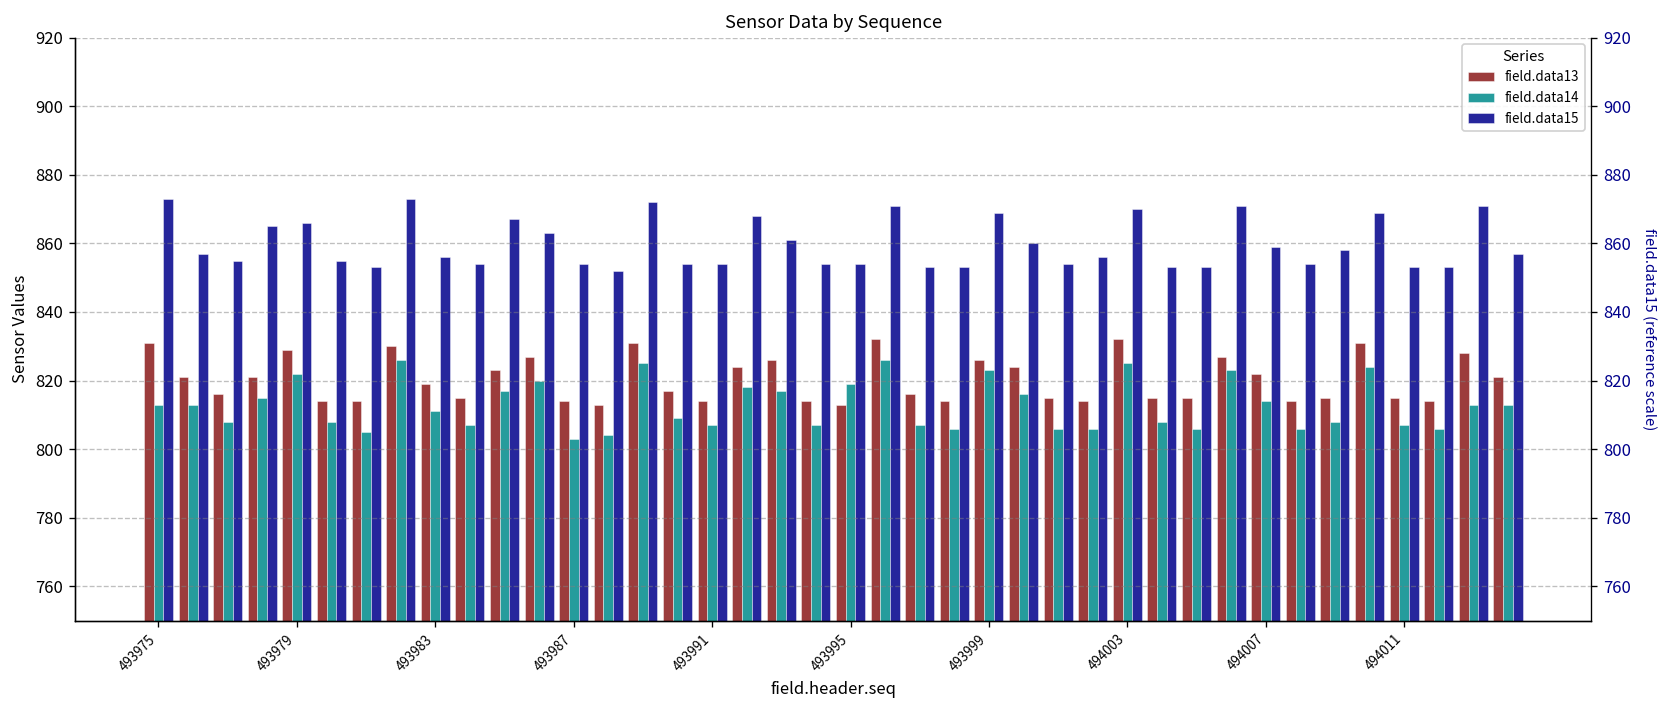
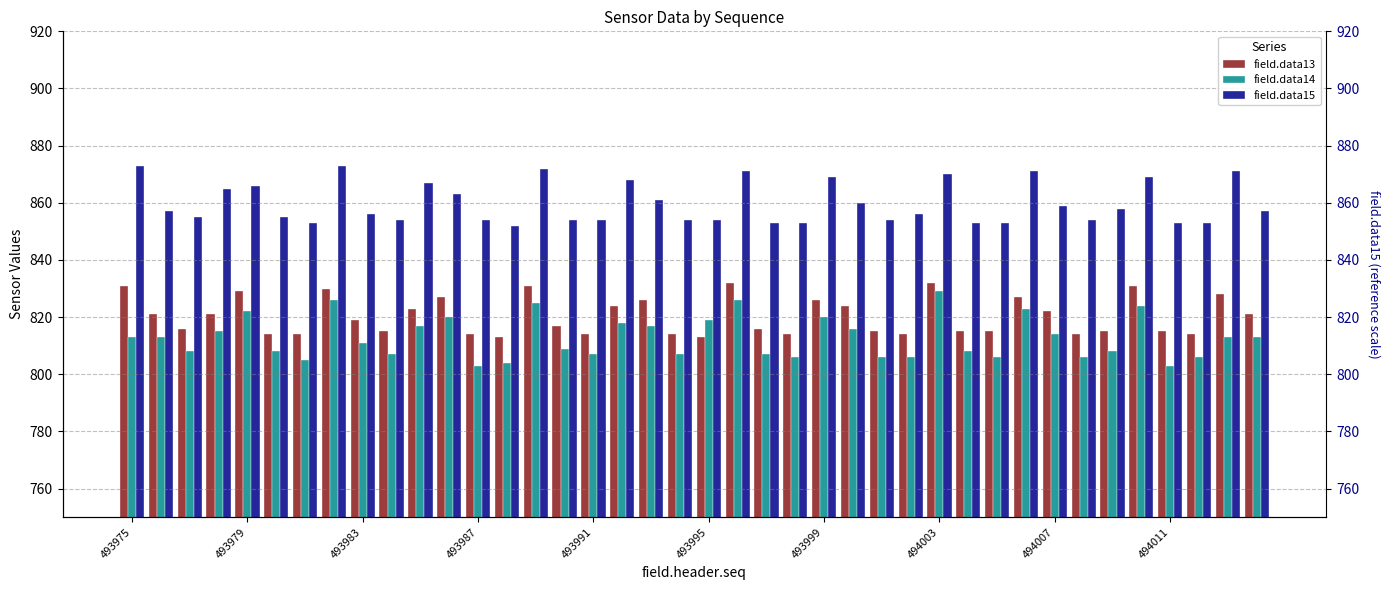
field.data14, 493999: 823 -> 820
field.data14, 494003: 825 -> 829
field.data14, 494011: 807 -> 803
